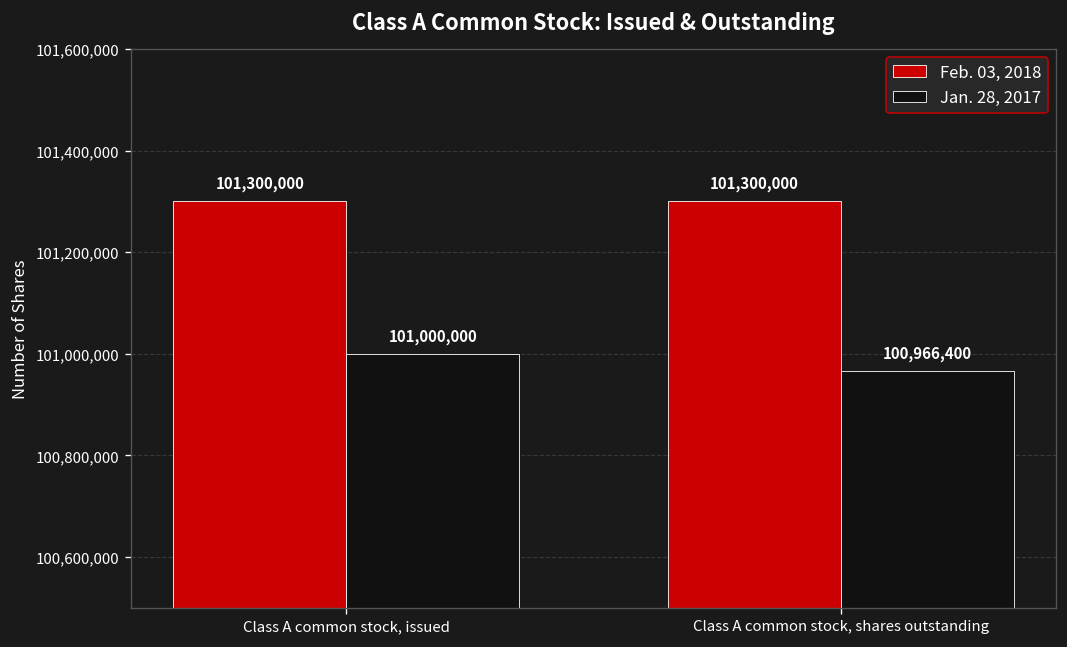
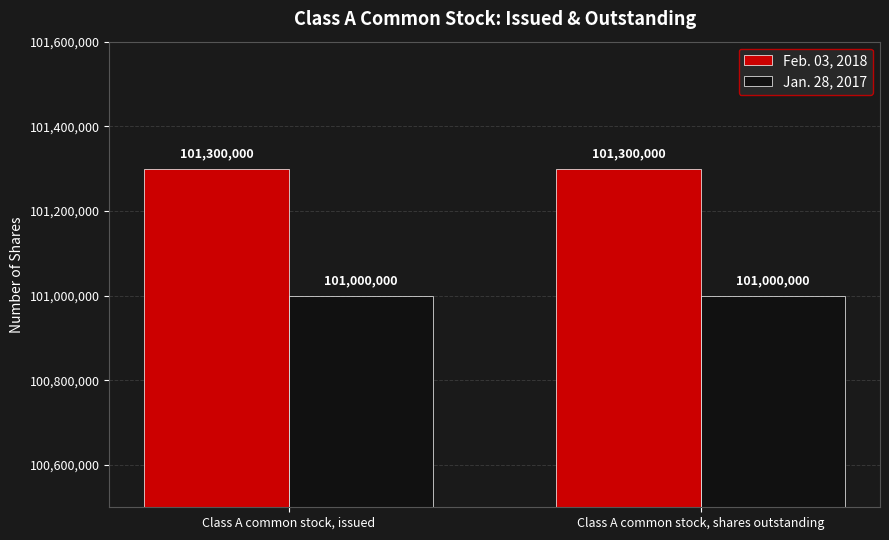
Jan. 28, 2017, Class A common stock, shares outstanding: 100,966,400 -> 101,000,000
